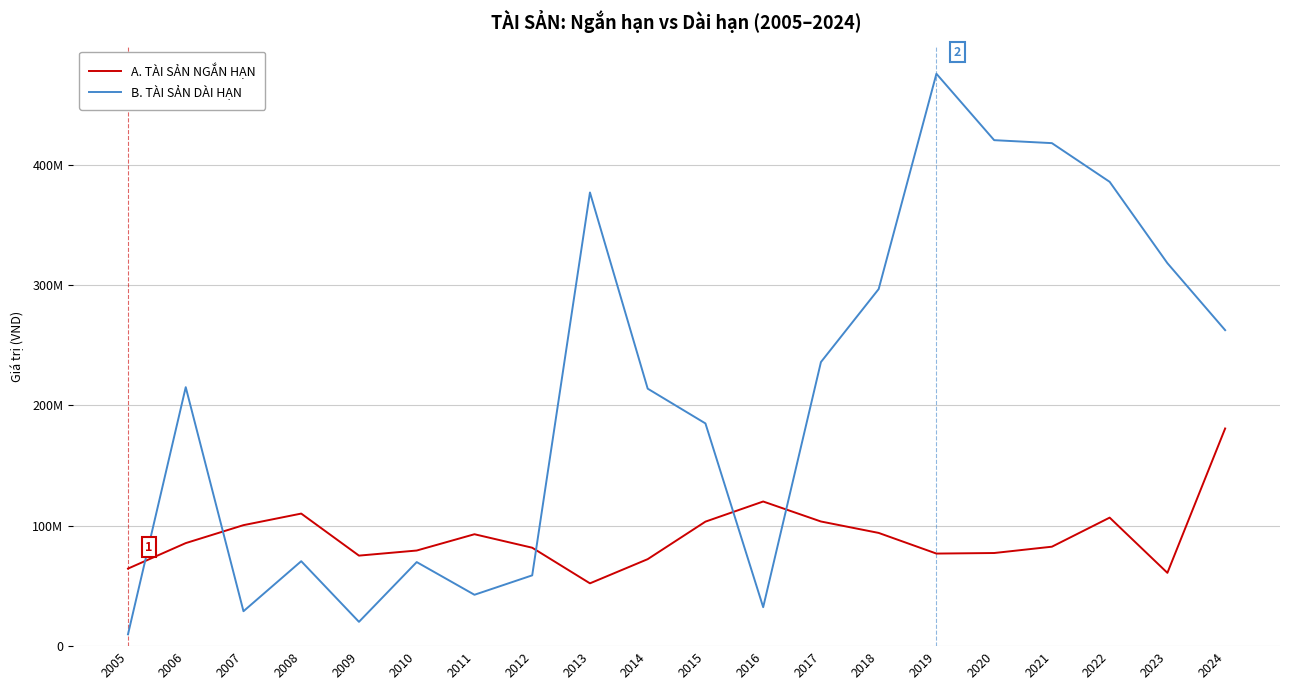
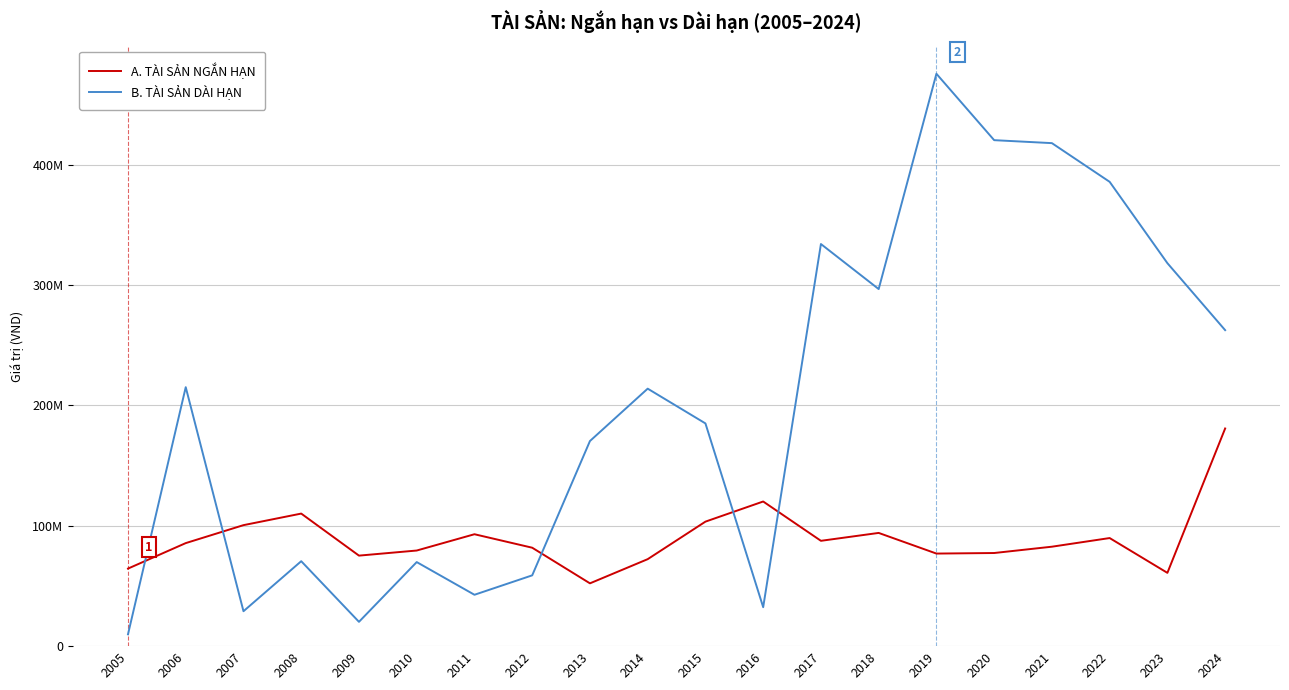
B. TÀI SẢN DÀI HẠN, 2013: 377000000 -> 170000000
A. TÀI SẢN NGẮN HẠN, 2017: 104000000 -> 88000000
B. TÀI SẢN DÀI HẠN, 2017: 236000000 -> 334000000
A. TÀI SẢN NGẮN HẠN, 2022: 107000000 -> 90000000
